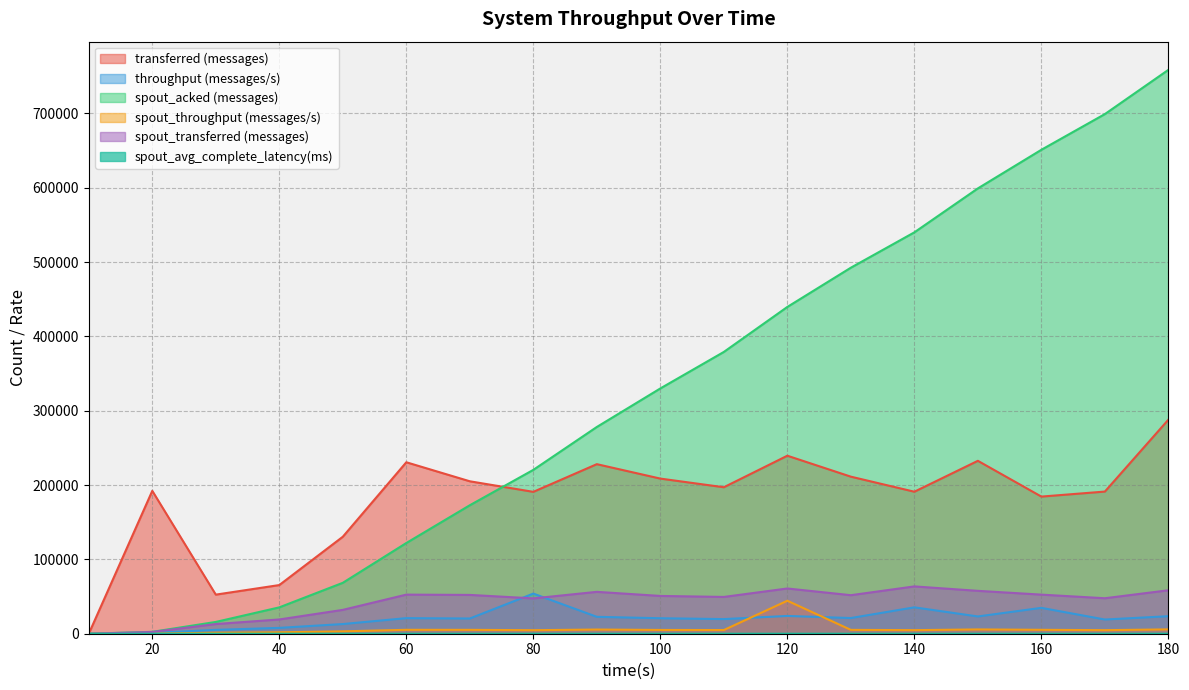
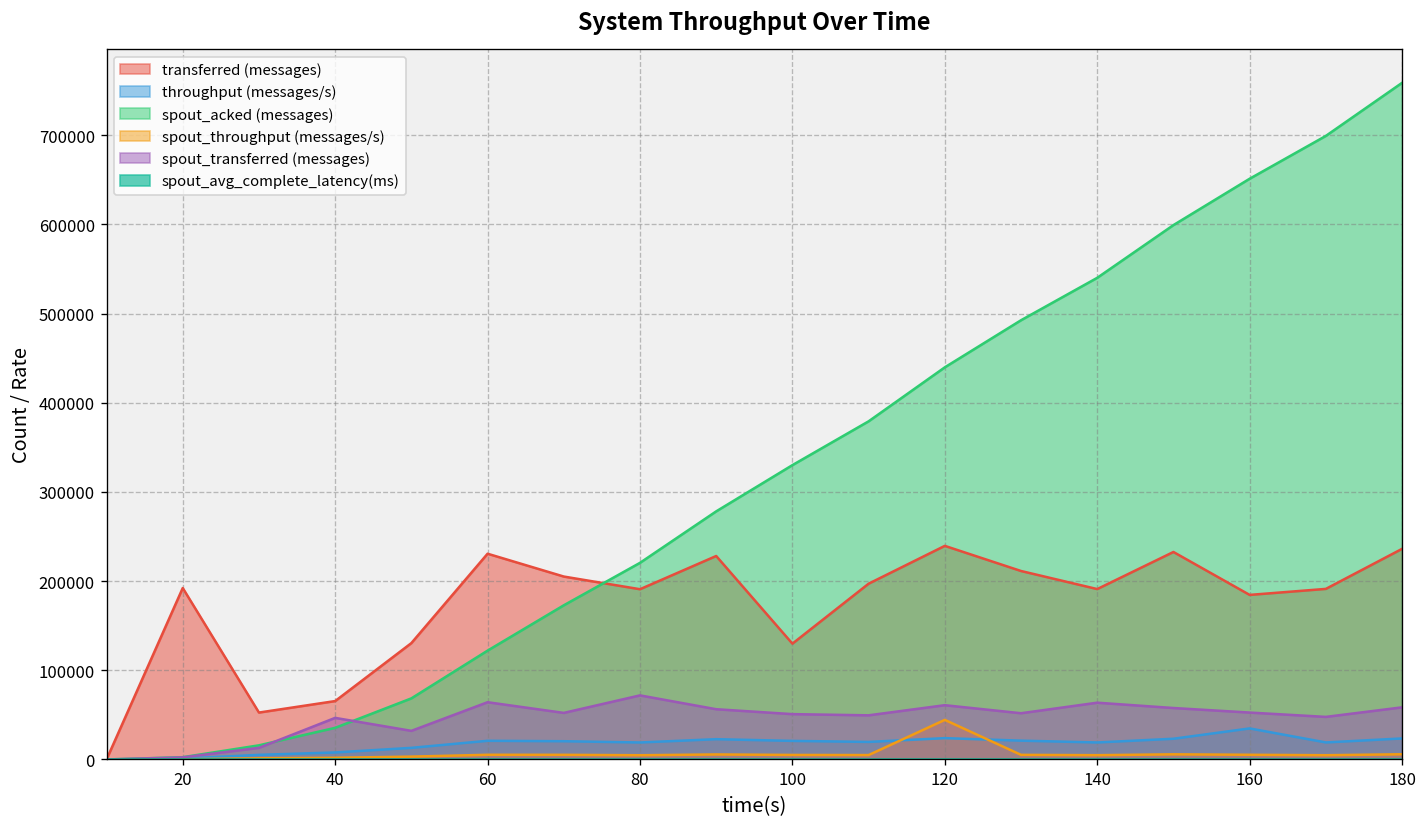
spout_transferred (messages), 40: 20000 -> 50000
spout_transferred (messages), 60: 50000 -> 60000
throughput (messages/s), 80: 50000 -> 20000
spout_transferred (messages), 80: 50000 -> 70000
transferred (messages), 100: 210000 -> 130000
throughput (messages/s), 140: 40000 -> 20000
transferred (messages), 180: 290000 -> 240000
